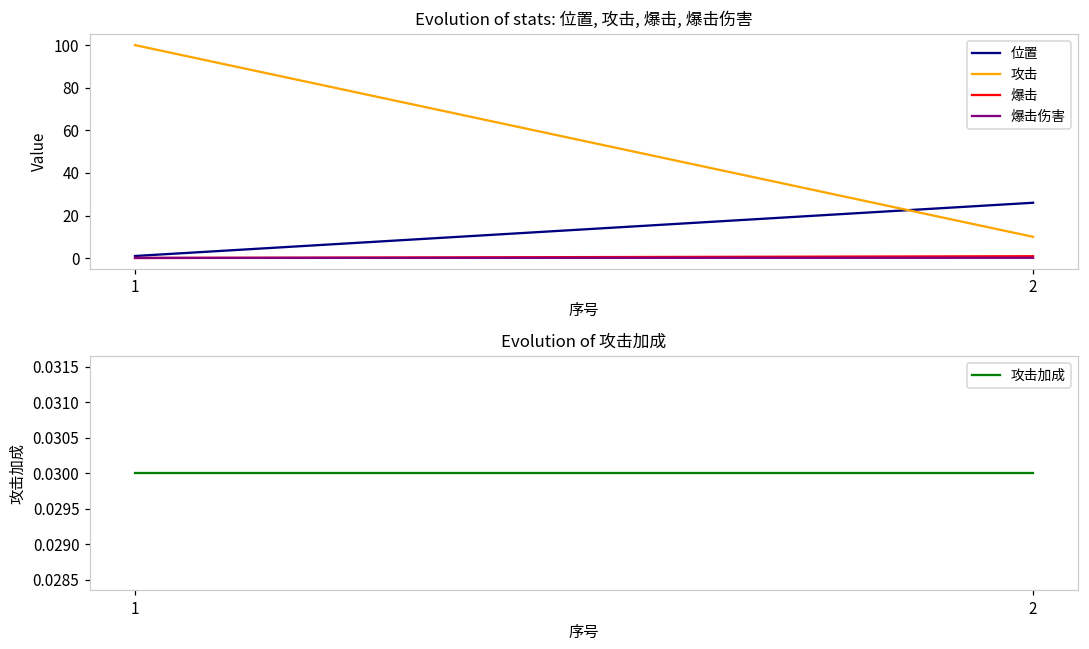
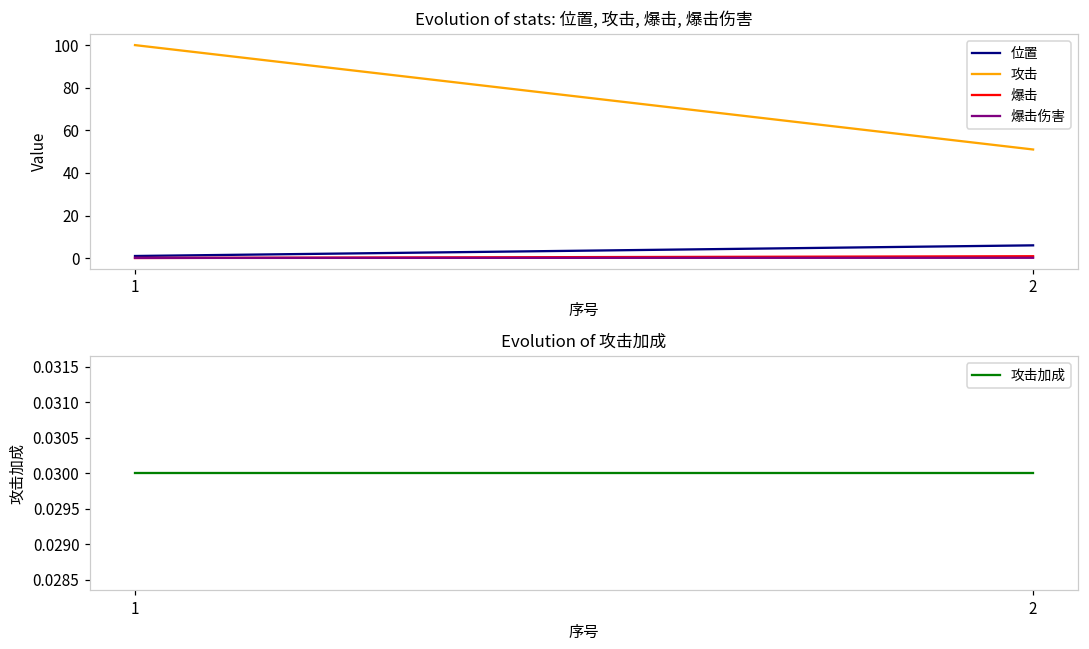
Evolution of stats: 位置, 攻击, 爆击, 爆击伤害, 位置, 2: 26 -> 6
Evolution of stats: 位置, 攻击, 爆击, 爆击伤害, 攻击, 2: 10 -> 51
